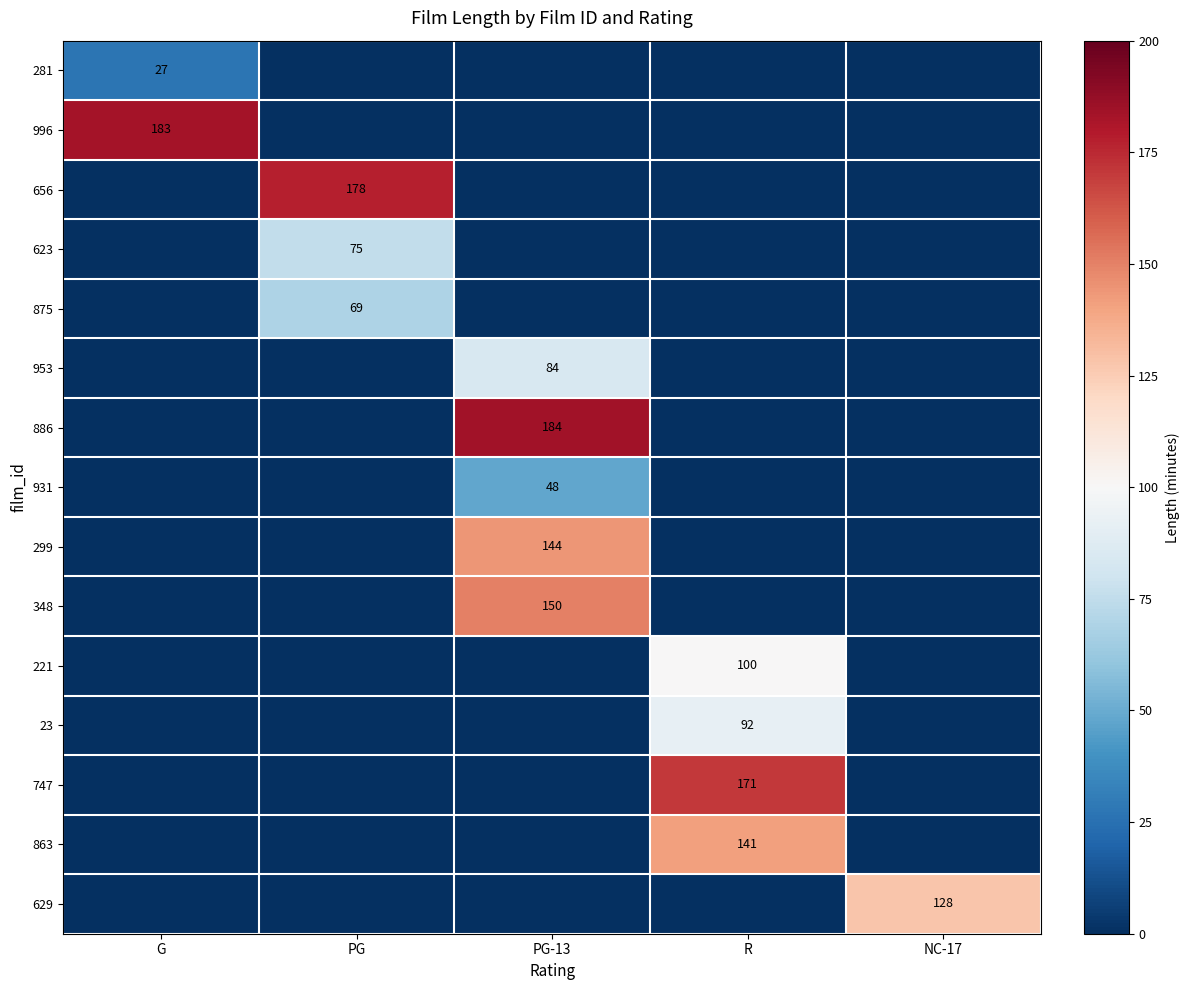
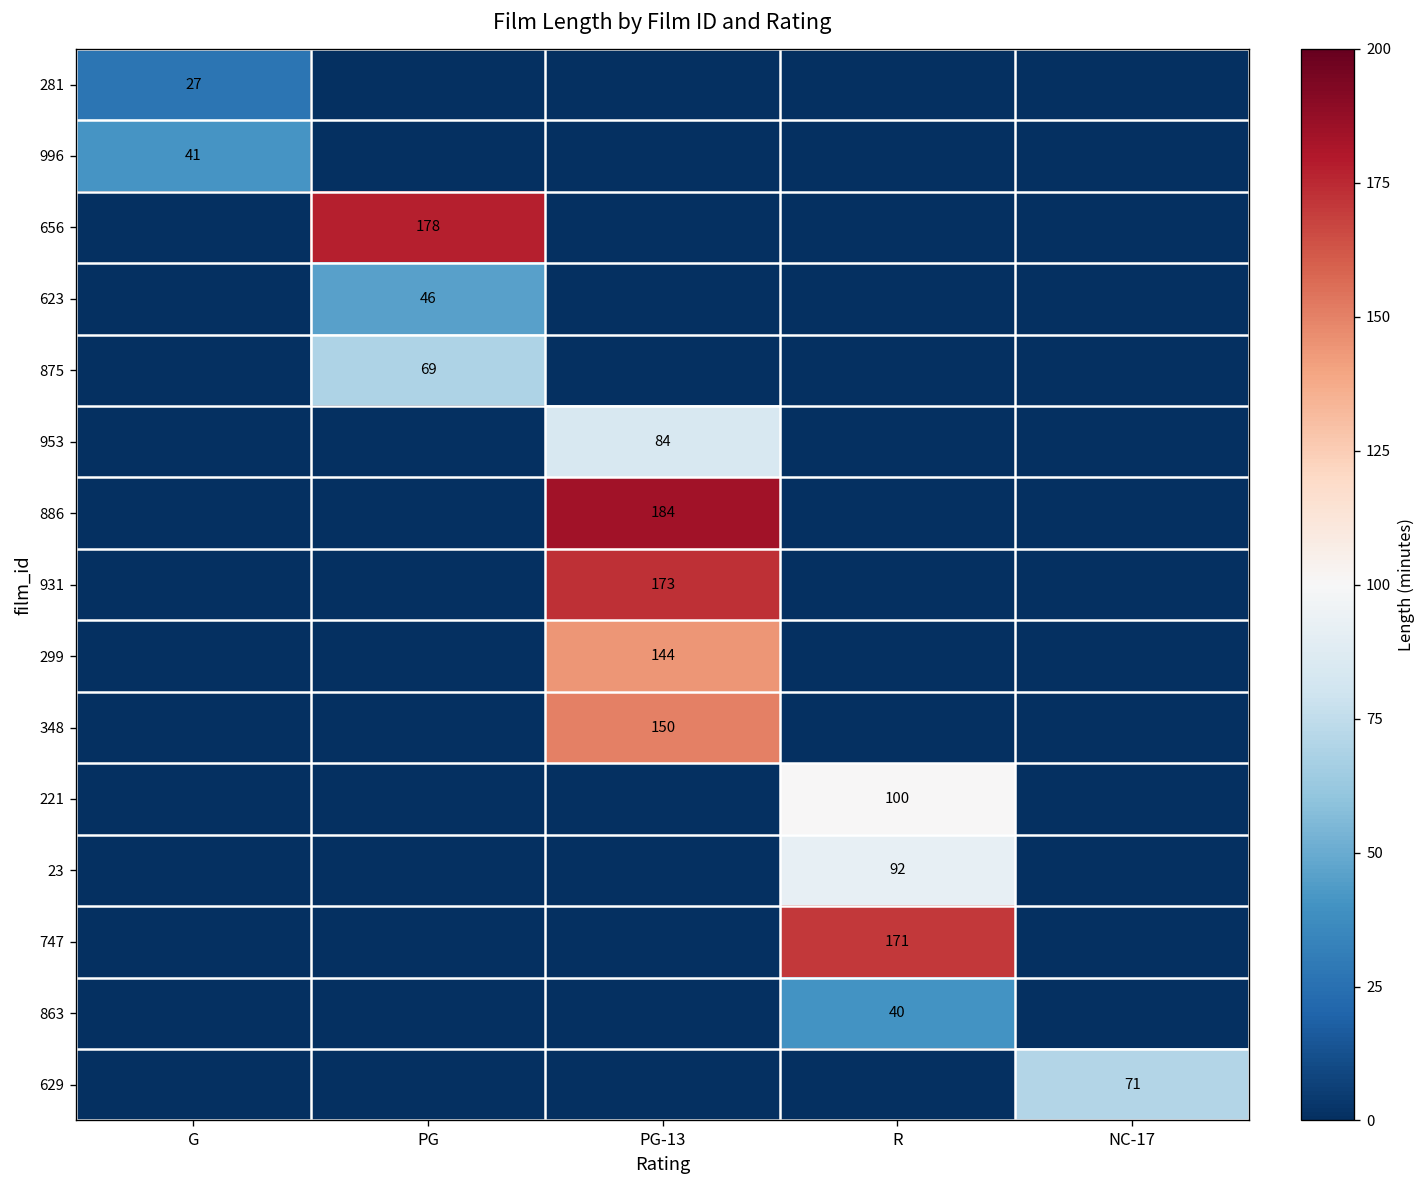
996, G: 183 -> 41
623, PG: 75 -> 46
931, PG-13: 48 -> 173
863, R: 141 -> 40
629, NC-17: 128 -> 71
